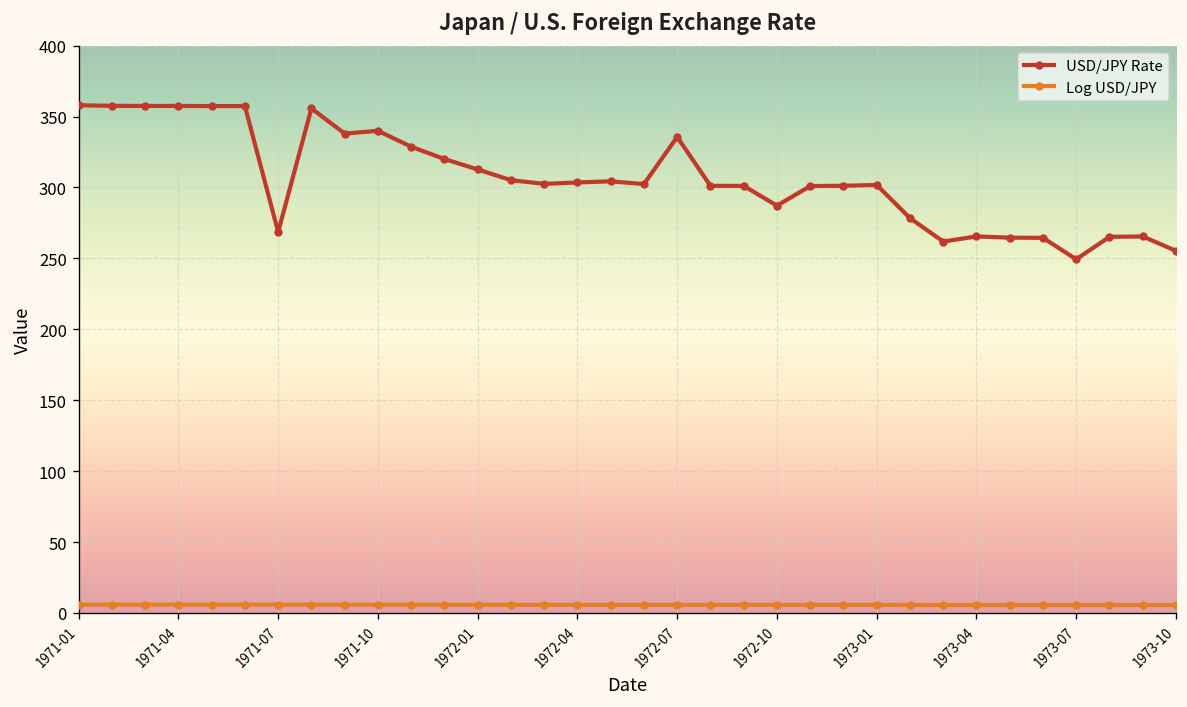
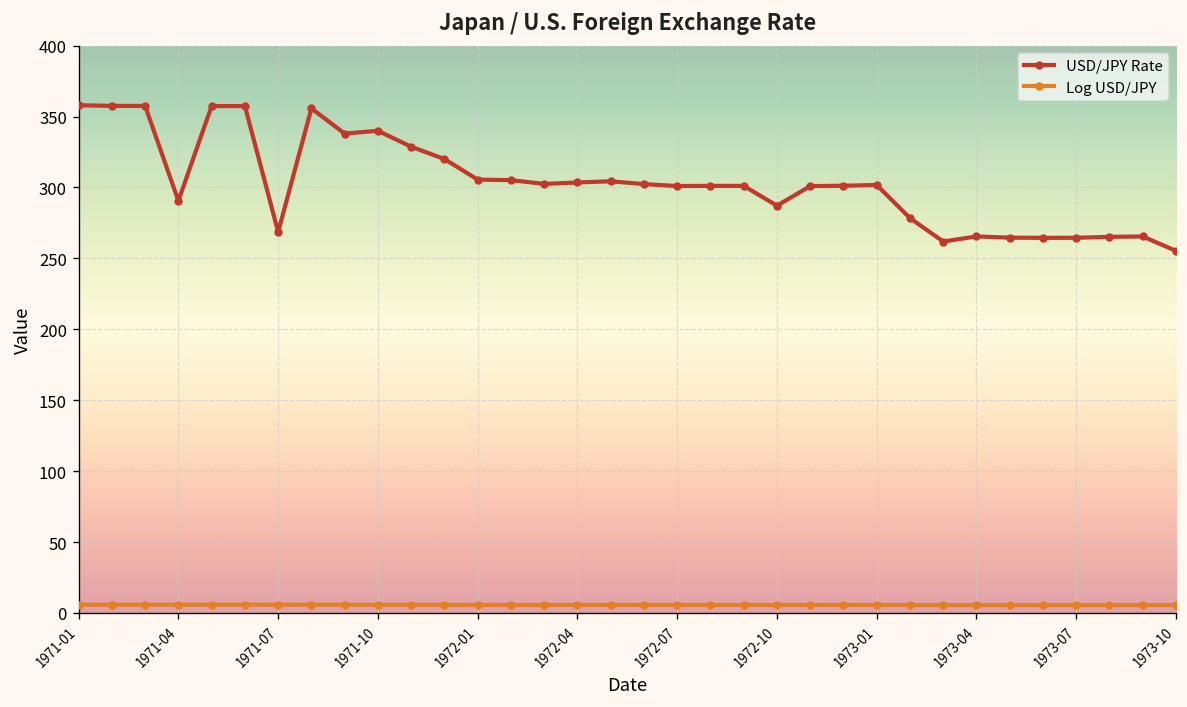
USD/JPY Rate, 1971-04: 358 -> 291
USD/JPY Rate, 1972-01: 313 -> 306
USD/JPY Rate, 1972-07: 336 -> 301
USD/JPY Rate, 1973-07: 249 -> 265
